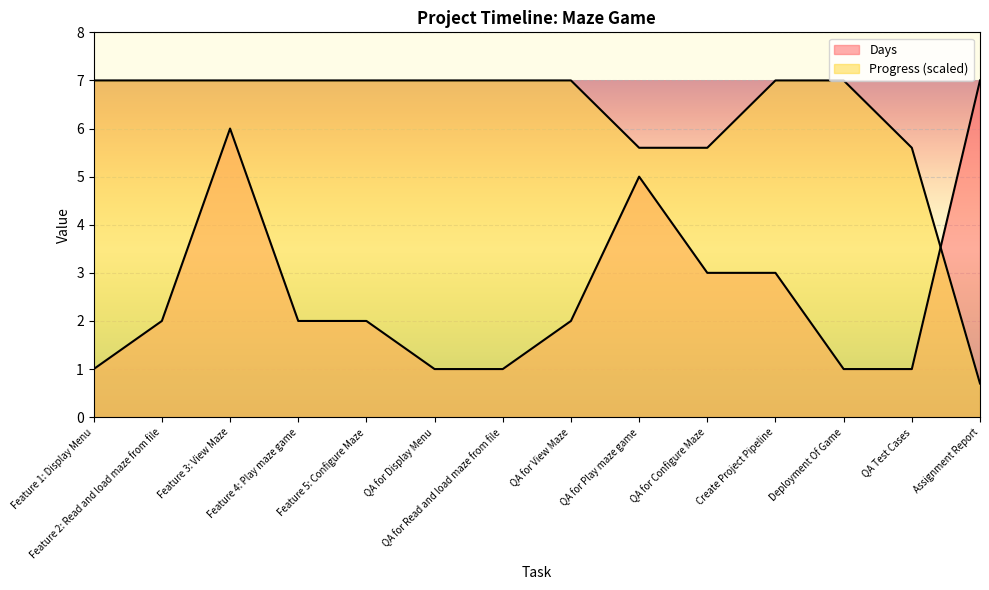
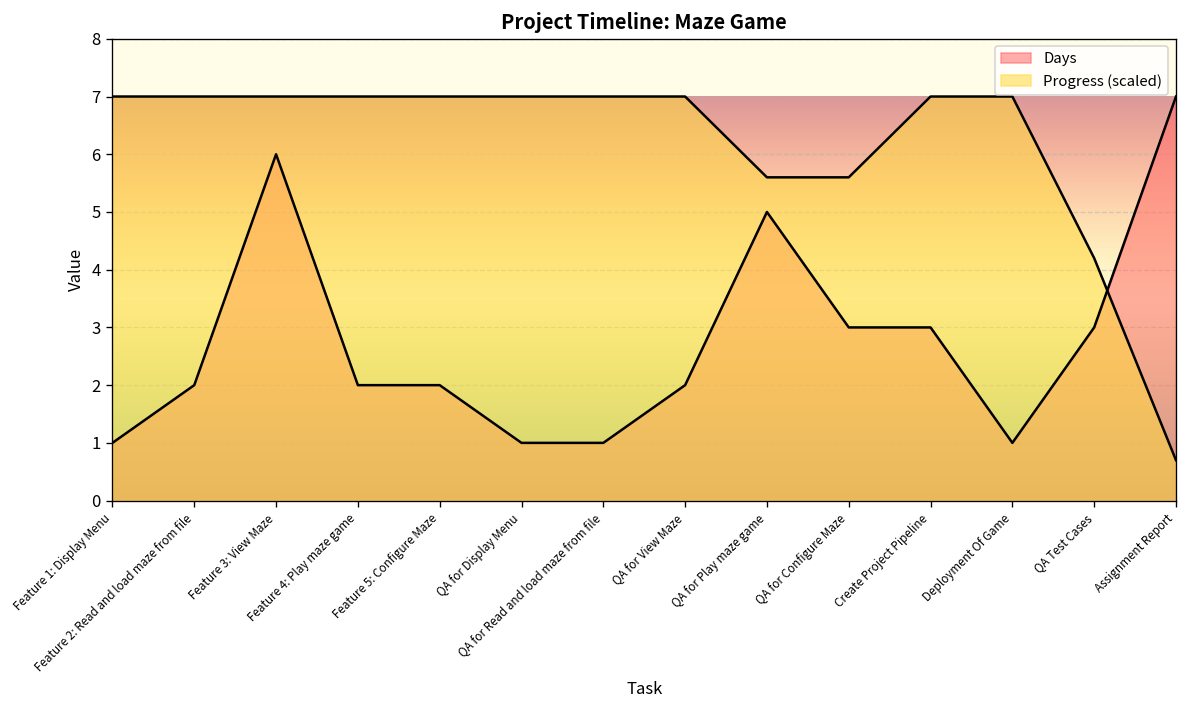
Days, QA Test Cases: 1 -> 3
Progress (scaled), QA Test Cases: 5.6 -> 4.2
